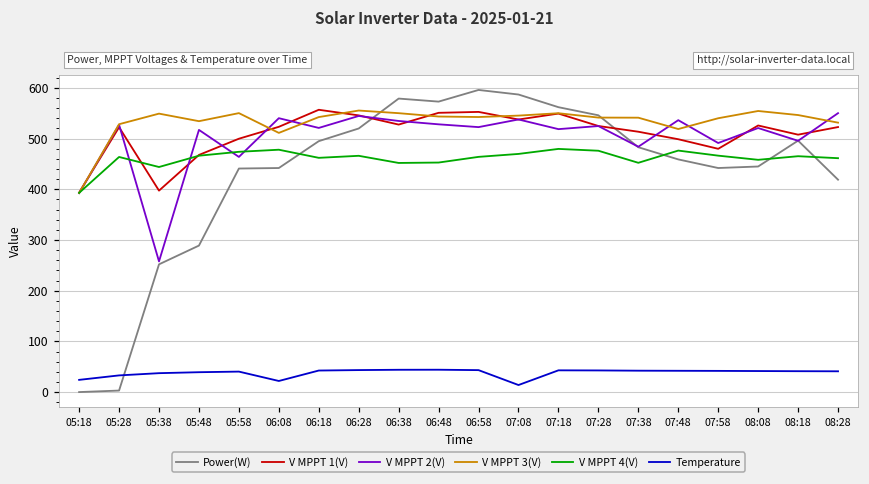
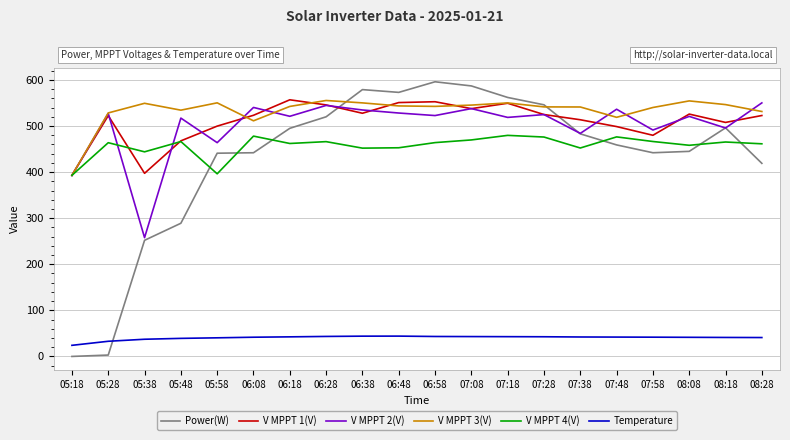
V MPPT 4(V), 05:58: 470 -> 400
Temperature, 06:08: 20 -> 40
Temperature, 07:08: 10 -> 40
